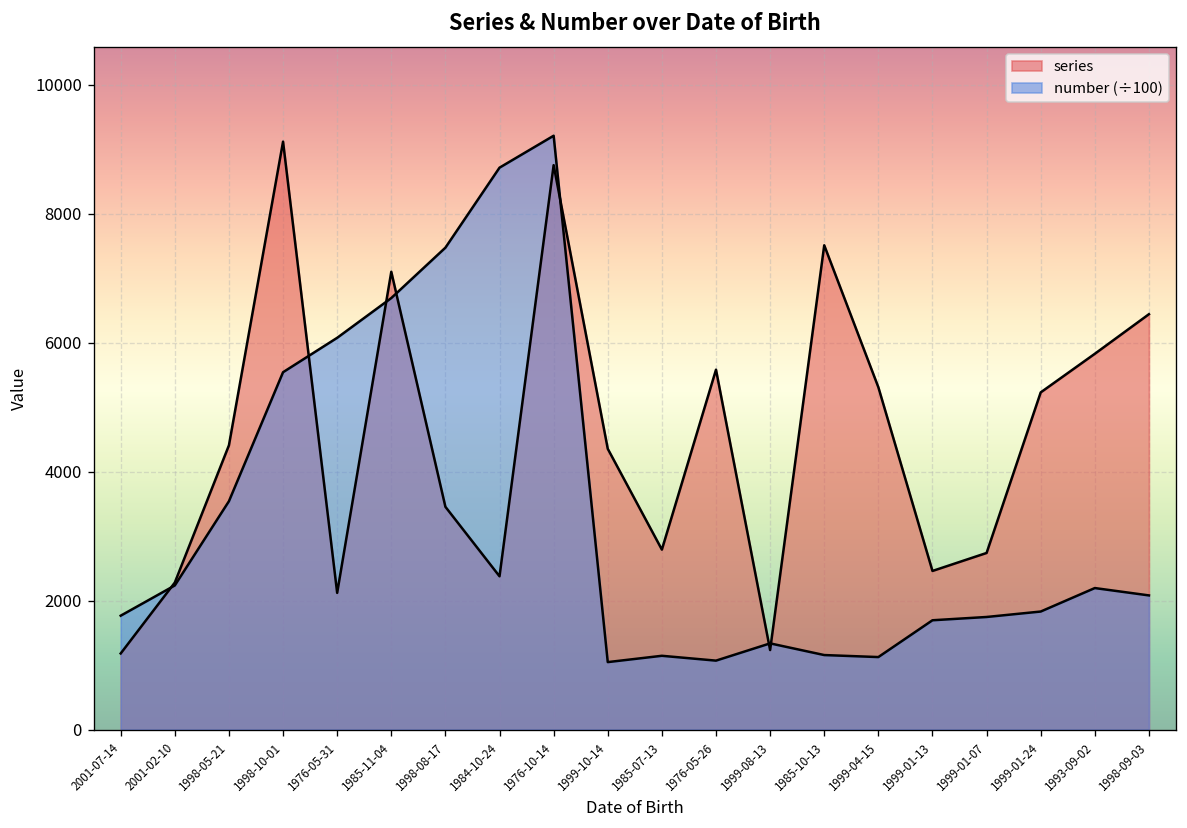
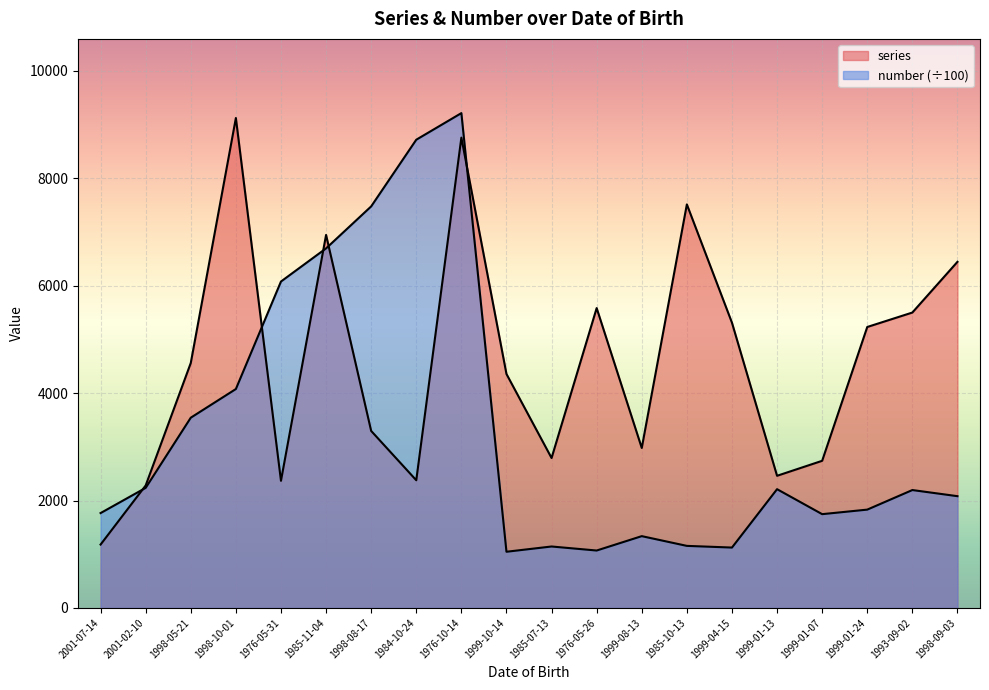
series, 1998-05-21: 4400 -> 4600
number (÷100), 1998-10-01: 5500 -> 4100
series, 1976-05-31: 2100 -> 2400
series, 1985-11-04: 7100 -> 6900
series, 1998-08-17: 3500 -> 3300
series, 1999-08-13: 1200 -> 3000
number (÷100), 1999-01-13: 1700 -> 2200
series, 1993-09-02: 5800 -> 5500
